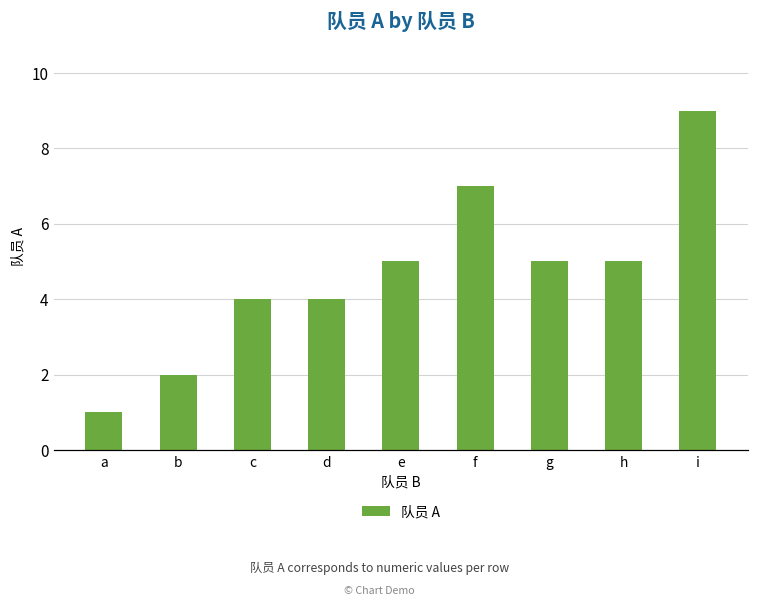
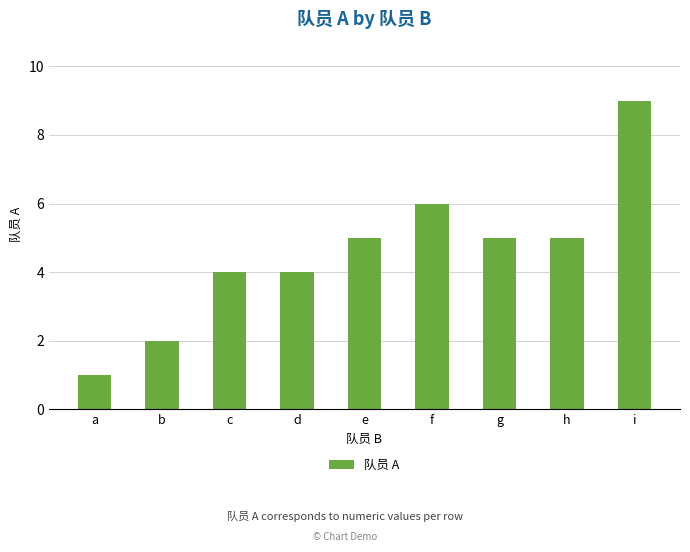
f: 7 -> 6
